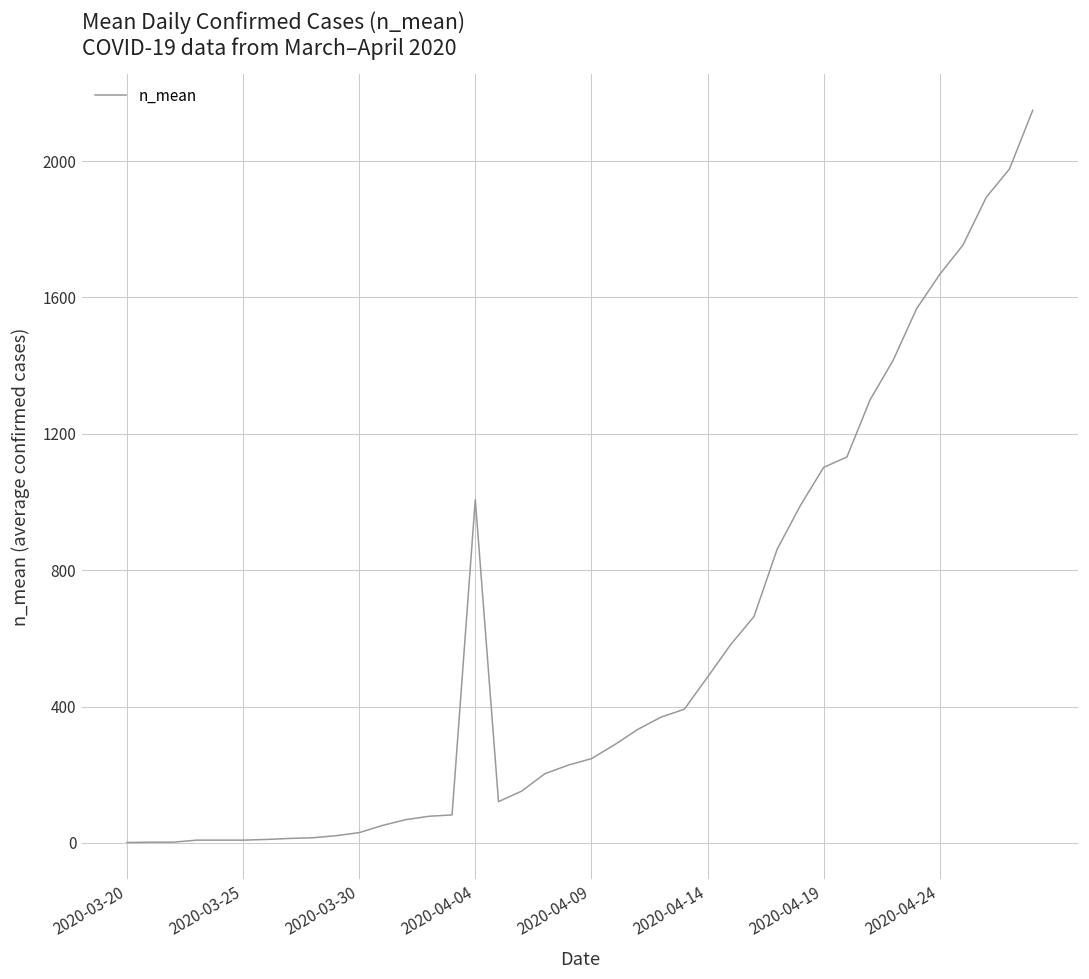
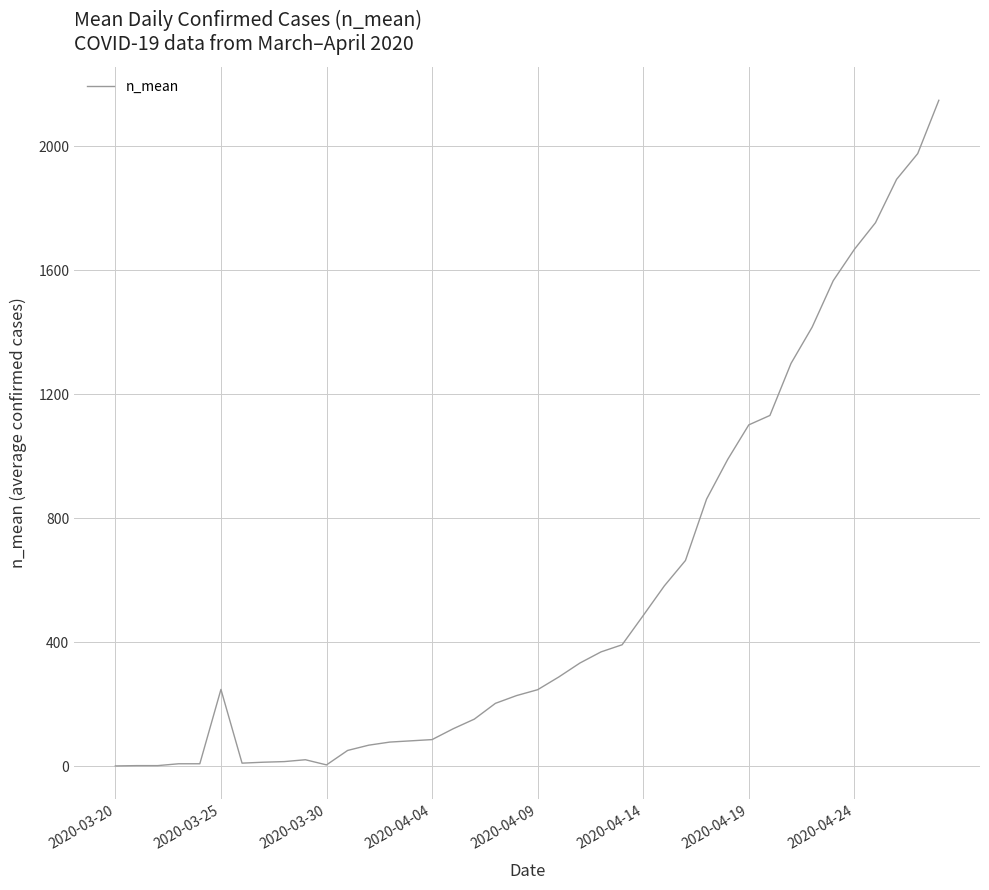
2020-03-25: 10 -> 250
2020-03-30: 30 -> 0
2020-04-04: 1010 -> 90
